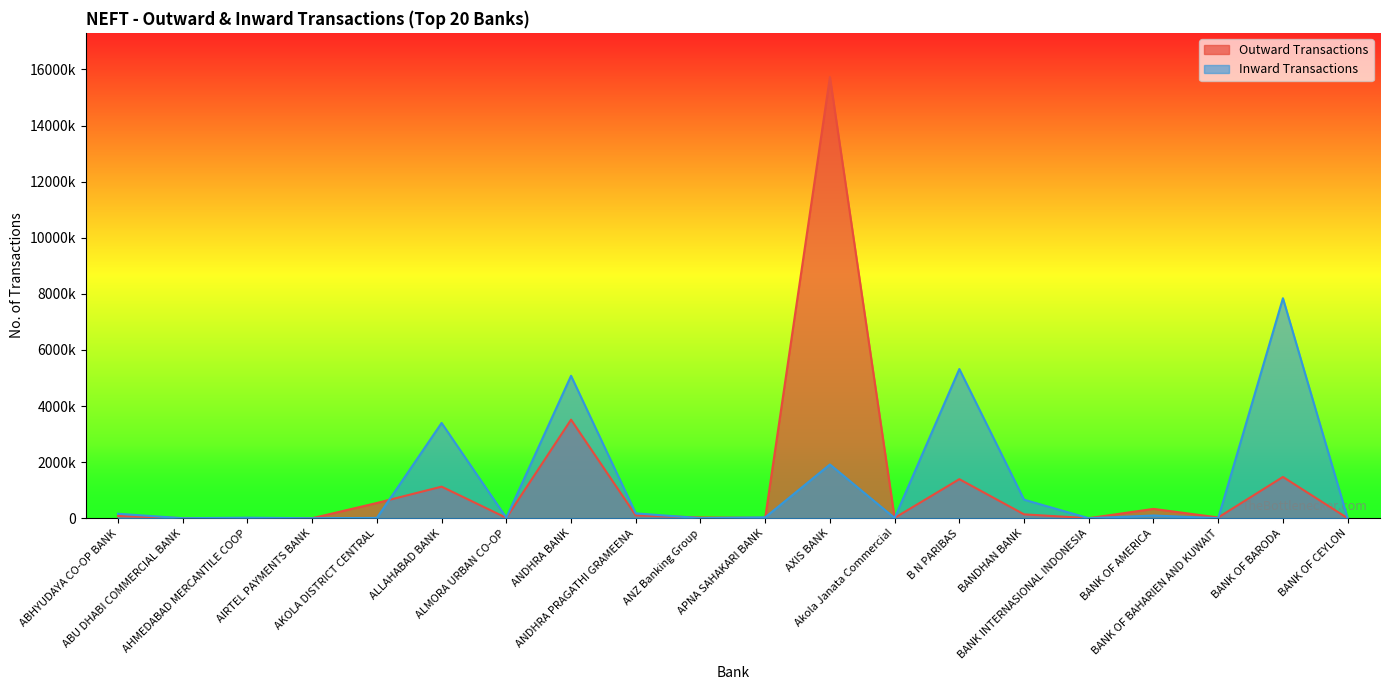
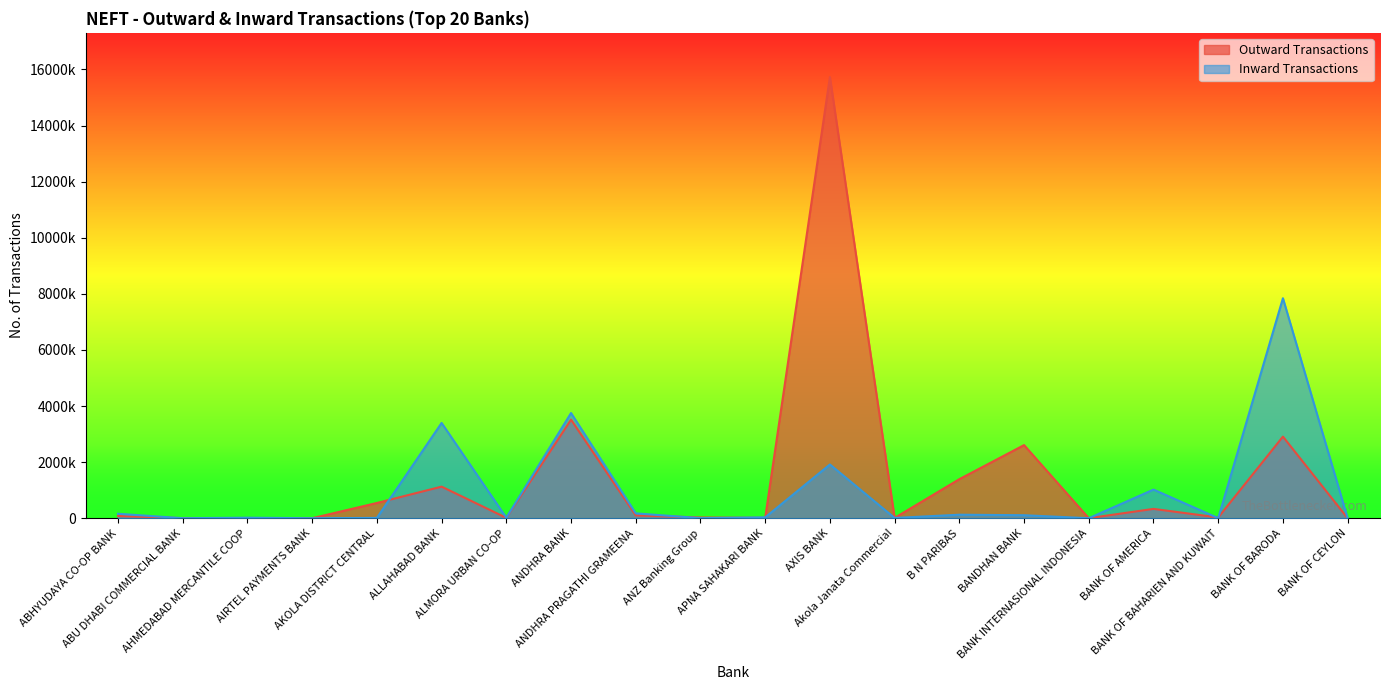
Inward Transactions, ANDHRA BANK: 5100000 -> 3800000
Inward Transactions, B N PARIBAS: 5300000 -> 100000
Outward Transactions, BANDHAN BANK: 100000 -> 2600000
Inward Transactions, BANDHAN BANK: 700000 -> 100000
Inward Transactions, BANK OF AMERICA: 100000 -> 1000000
Outward Transactions, BANK OF BARODA: 1500000 -> 2900000
